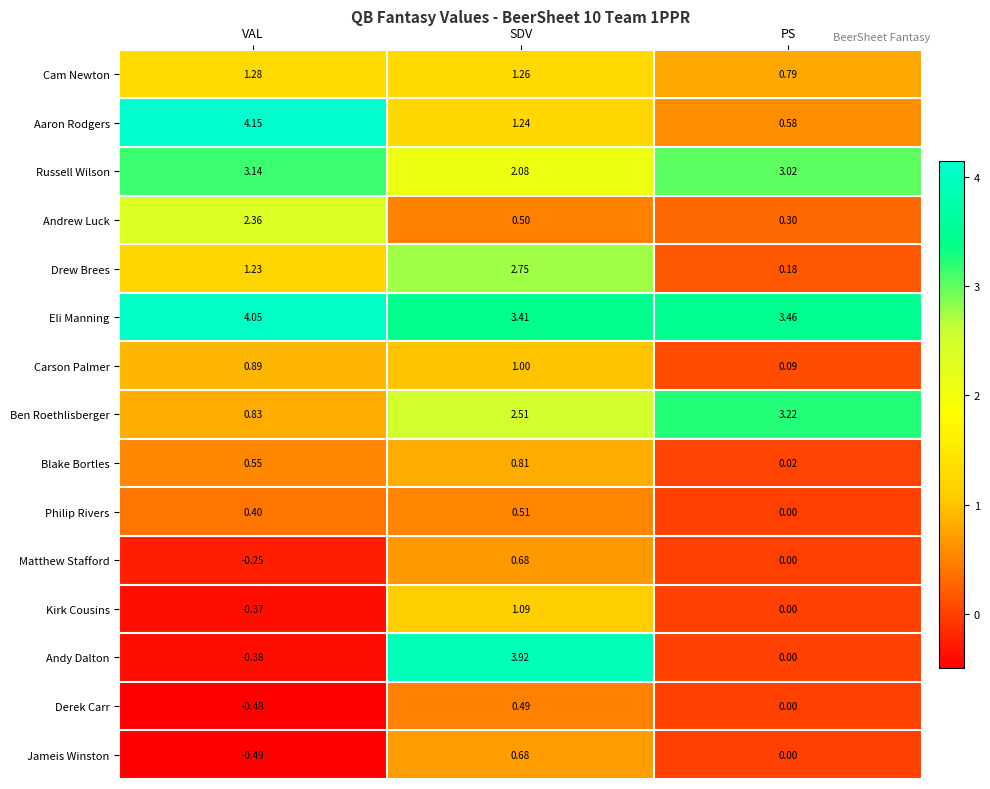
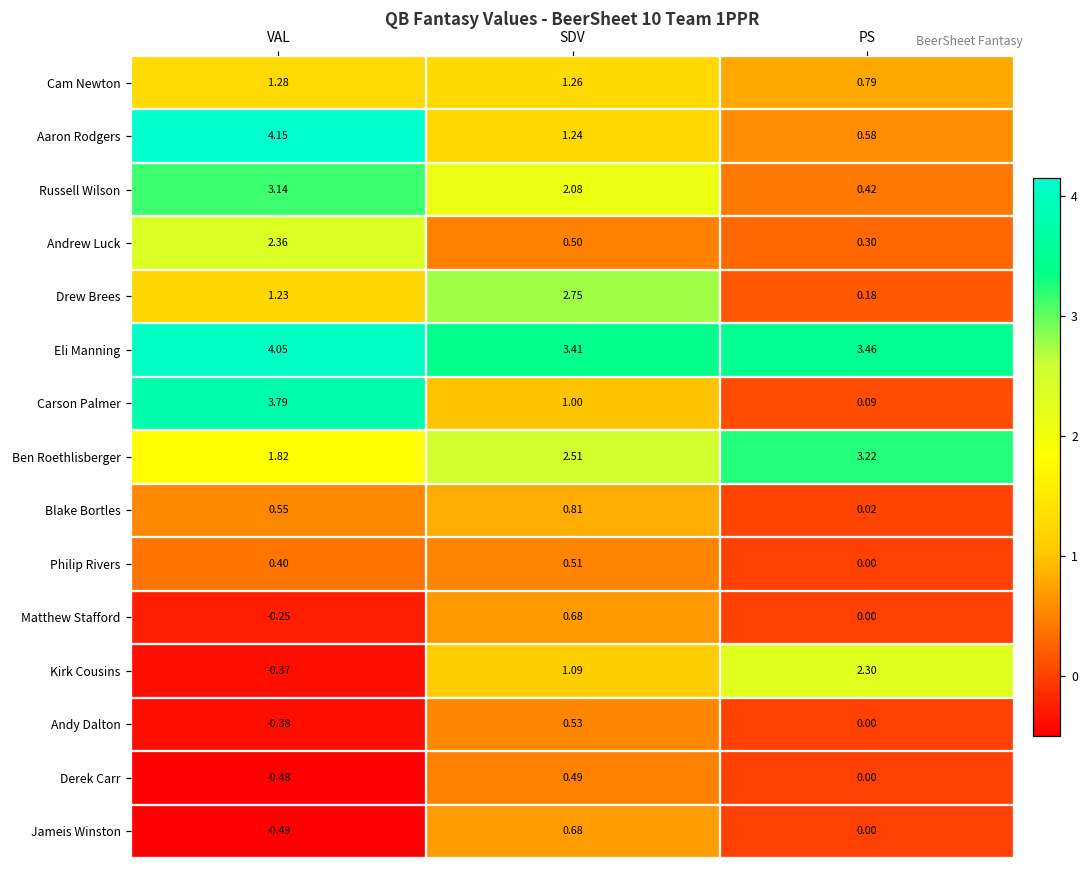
Russell Wilson, PS: 3.02 -> 0.42
Carson Palmer, VAL: 0.89 -> 3.79
Ben Roethlisberger, VAL: 0.83 -> 1.82
Kirk Cousins, PS: 0.00 -> 2.30
Andy Dalton, SDV: 3.92 -> 0.53
